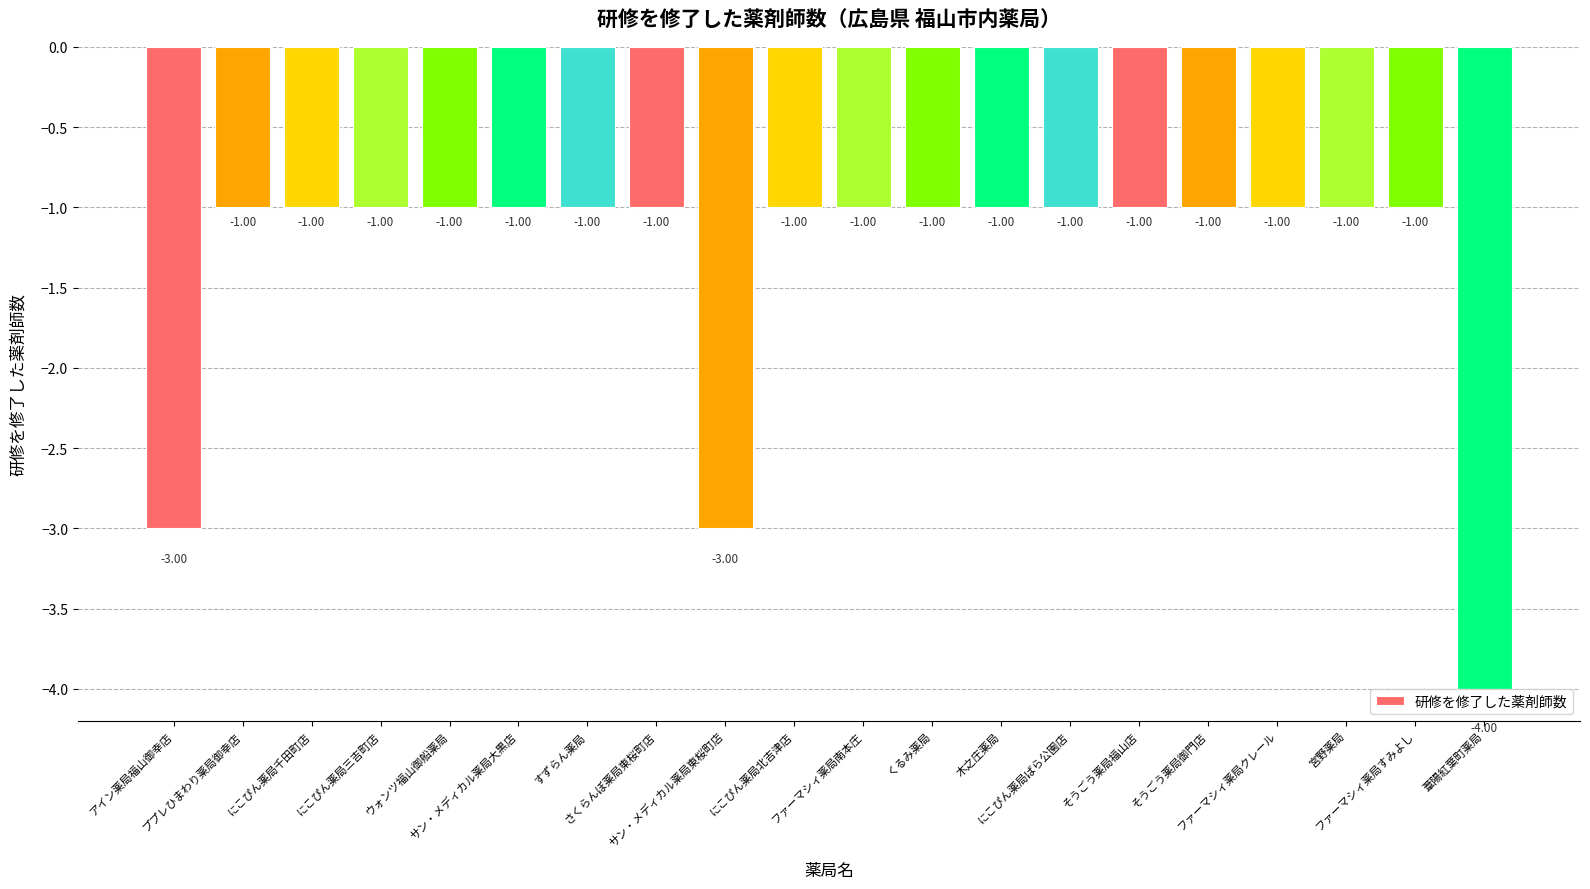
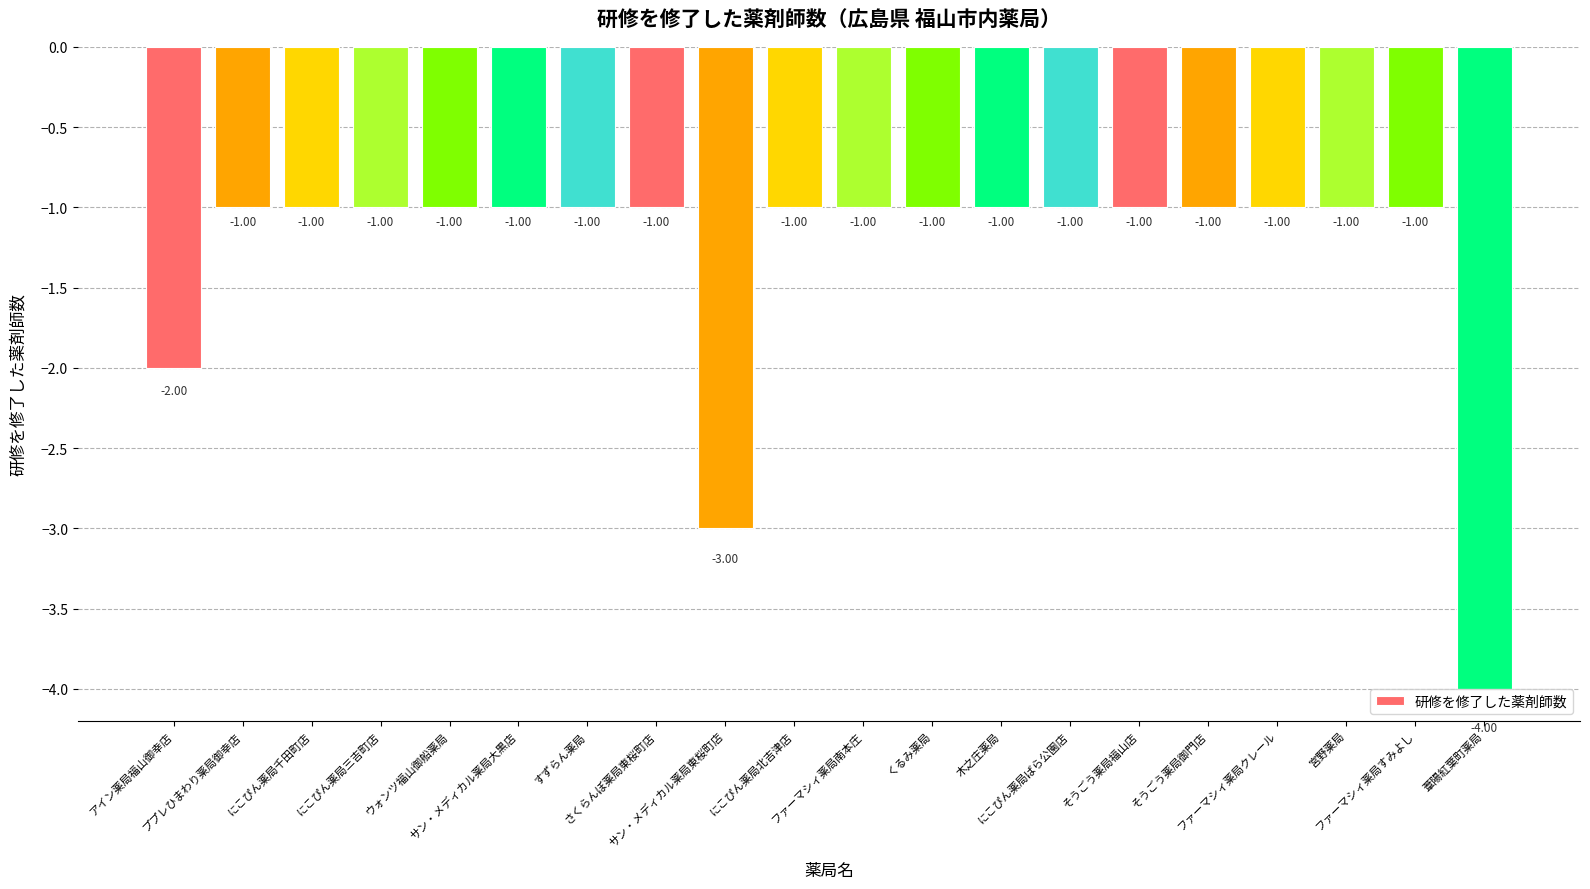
アイン薬局福山御幸店: -3.00 -> -2.00
